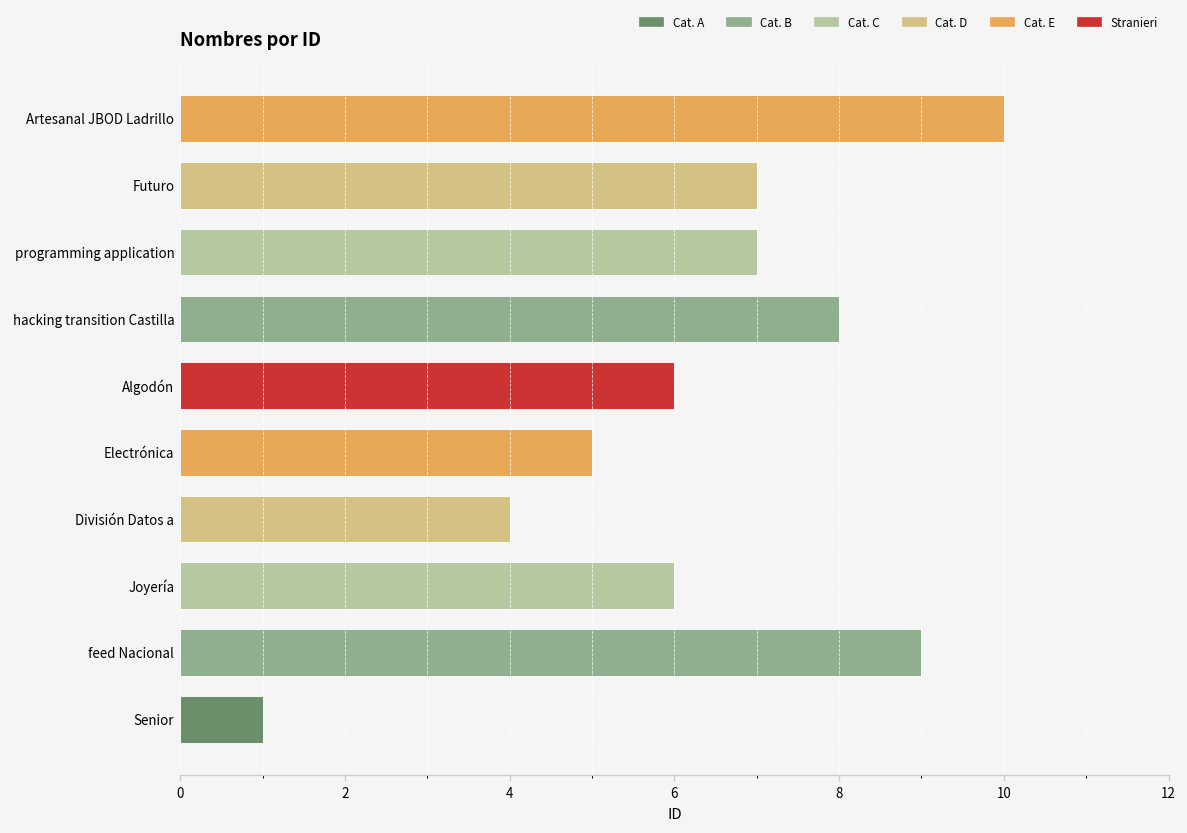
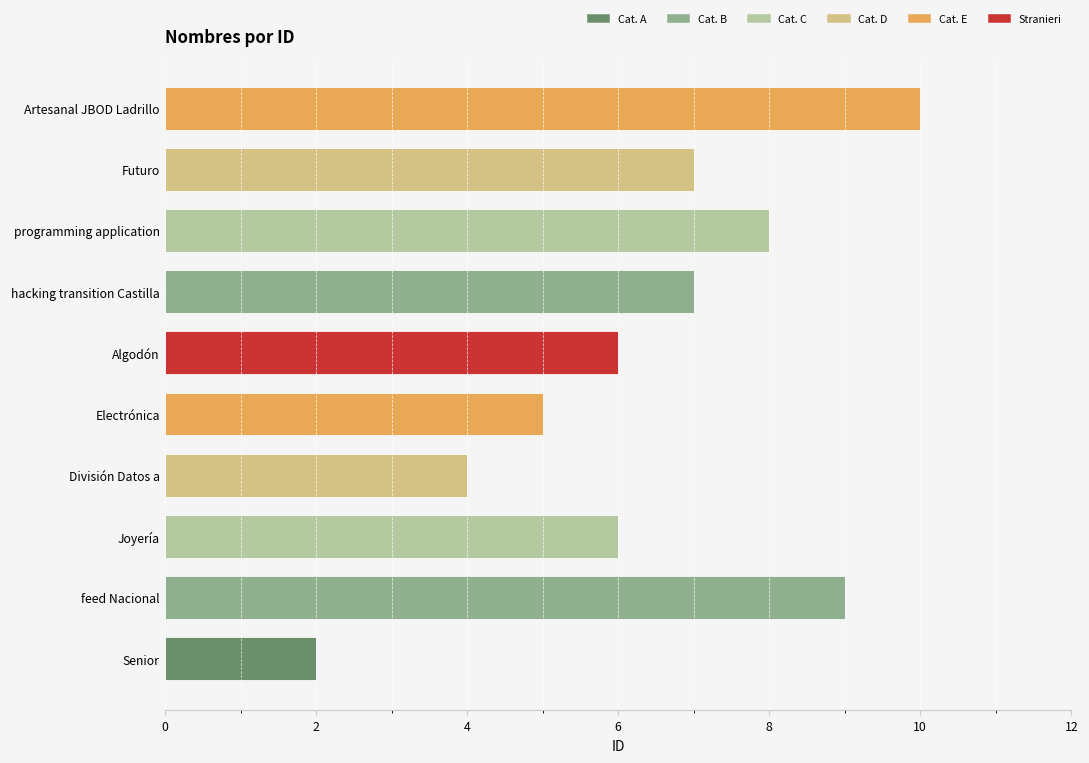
programming application: 7 -> 8
hacking transition Castilla: 8 -> 7
Senior: 1 -> 2
